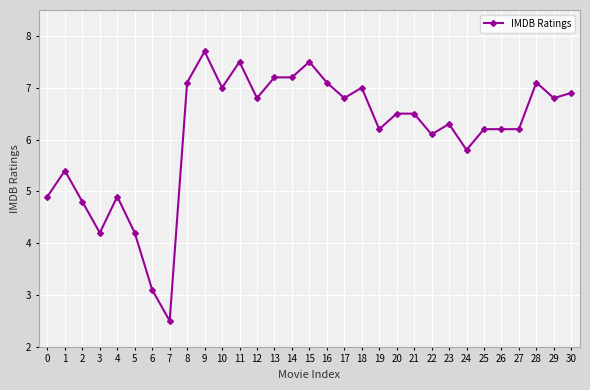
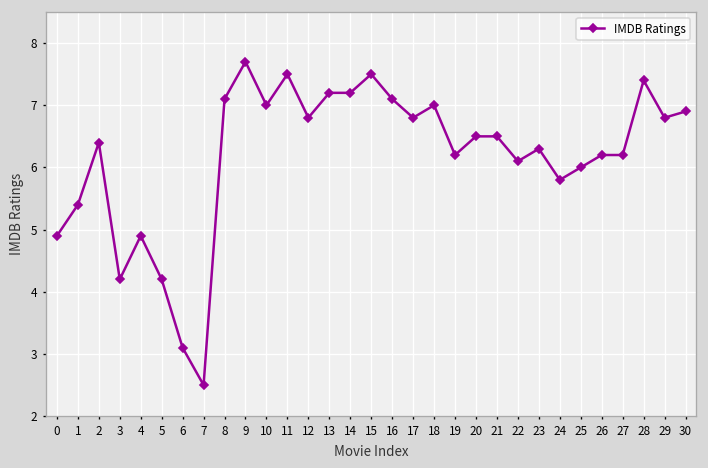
2: 4.8 -> 6.4
25: 6.2 -> 6.0
28: 7.1 -> 7.4
